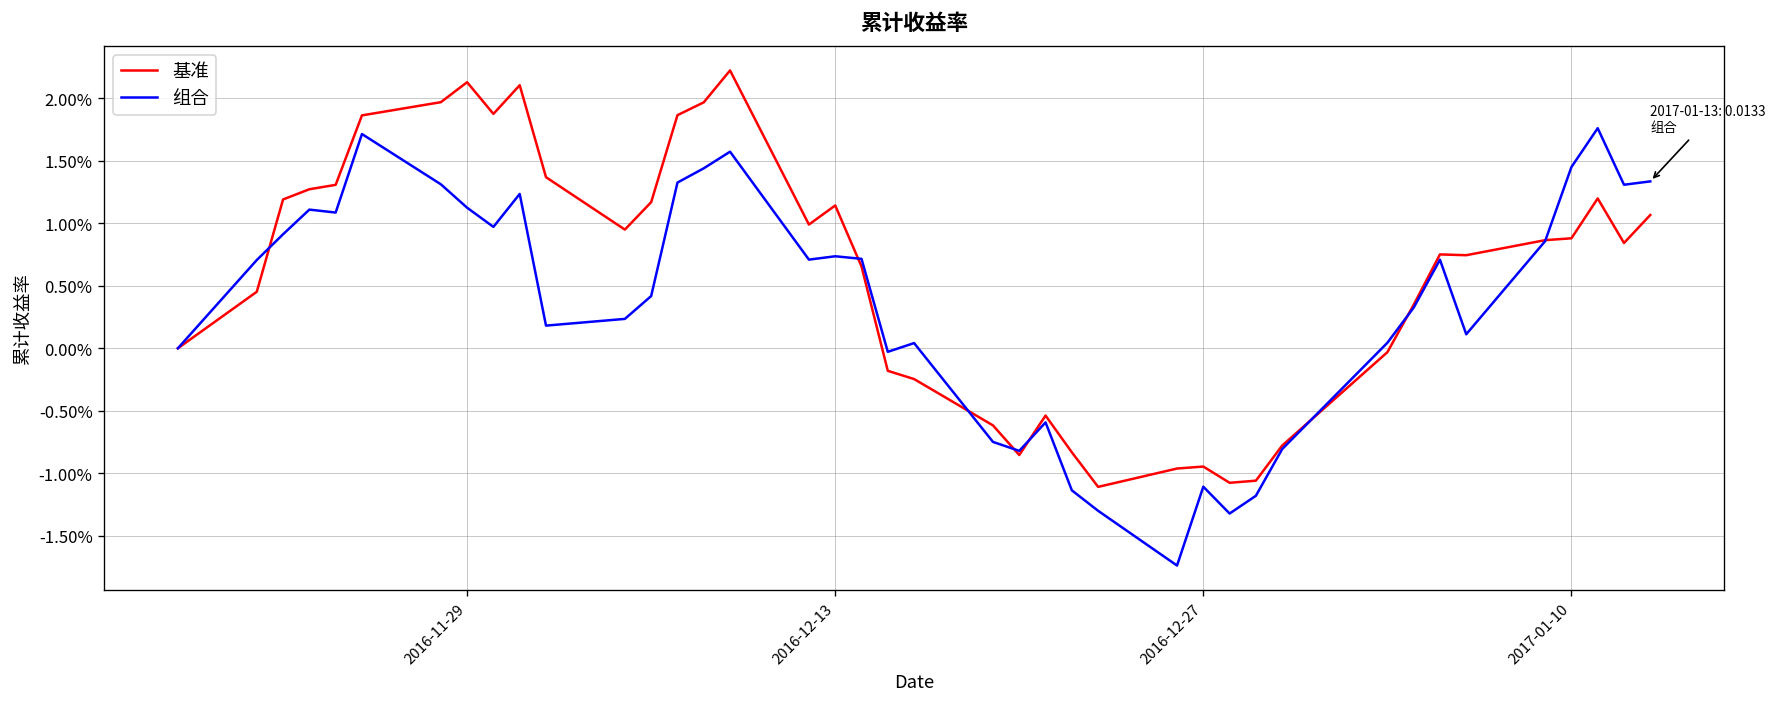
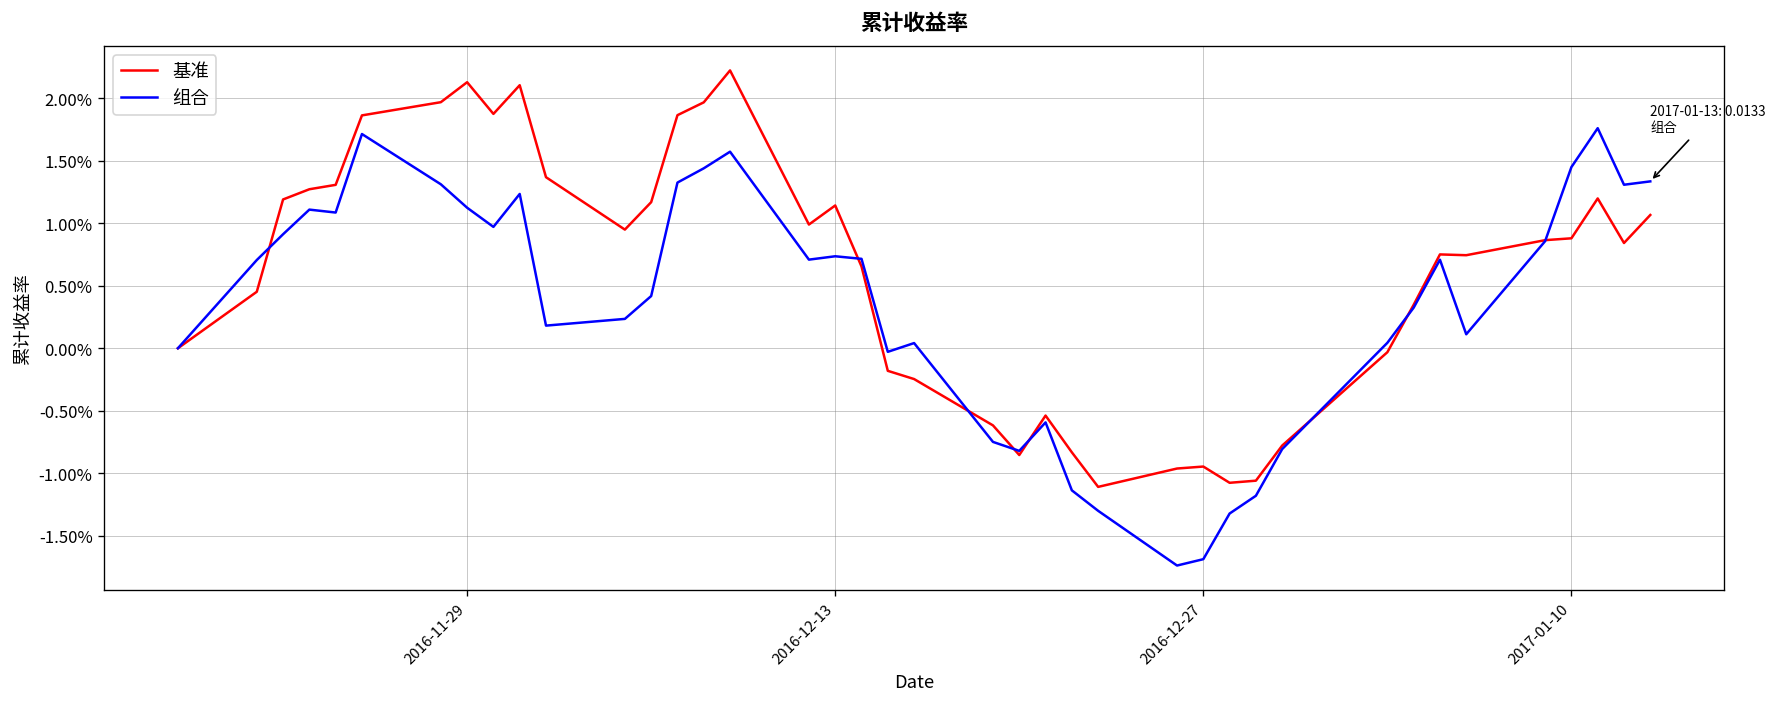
组合, 2016-12-27: -1.11% -> -1.69%
